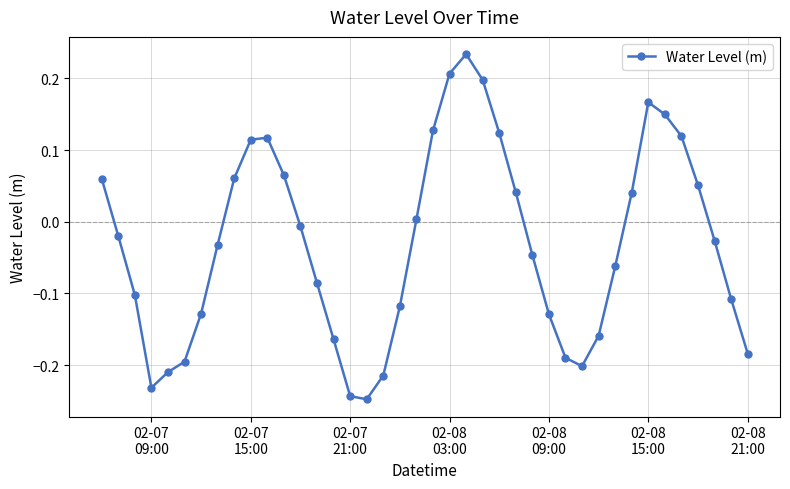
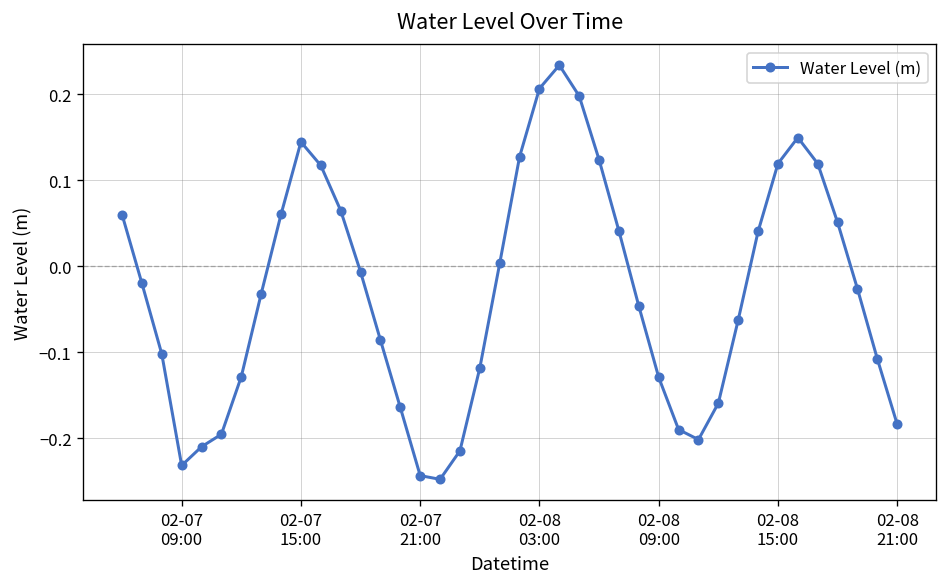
02-07 15:00: 0.11 -> 0.14
02-08 15:00: 0.17 -> 0.12
